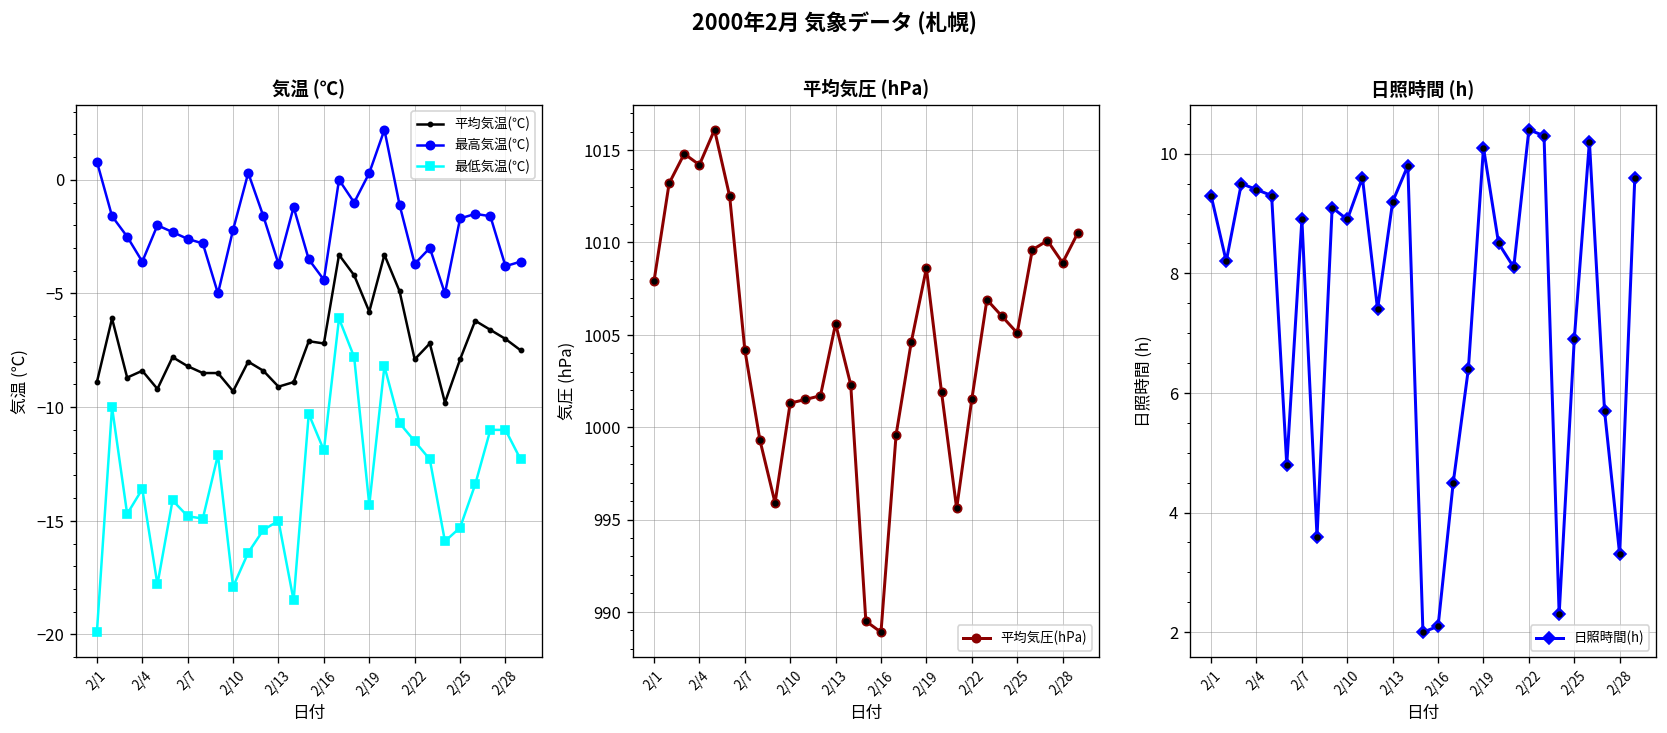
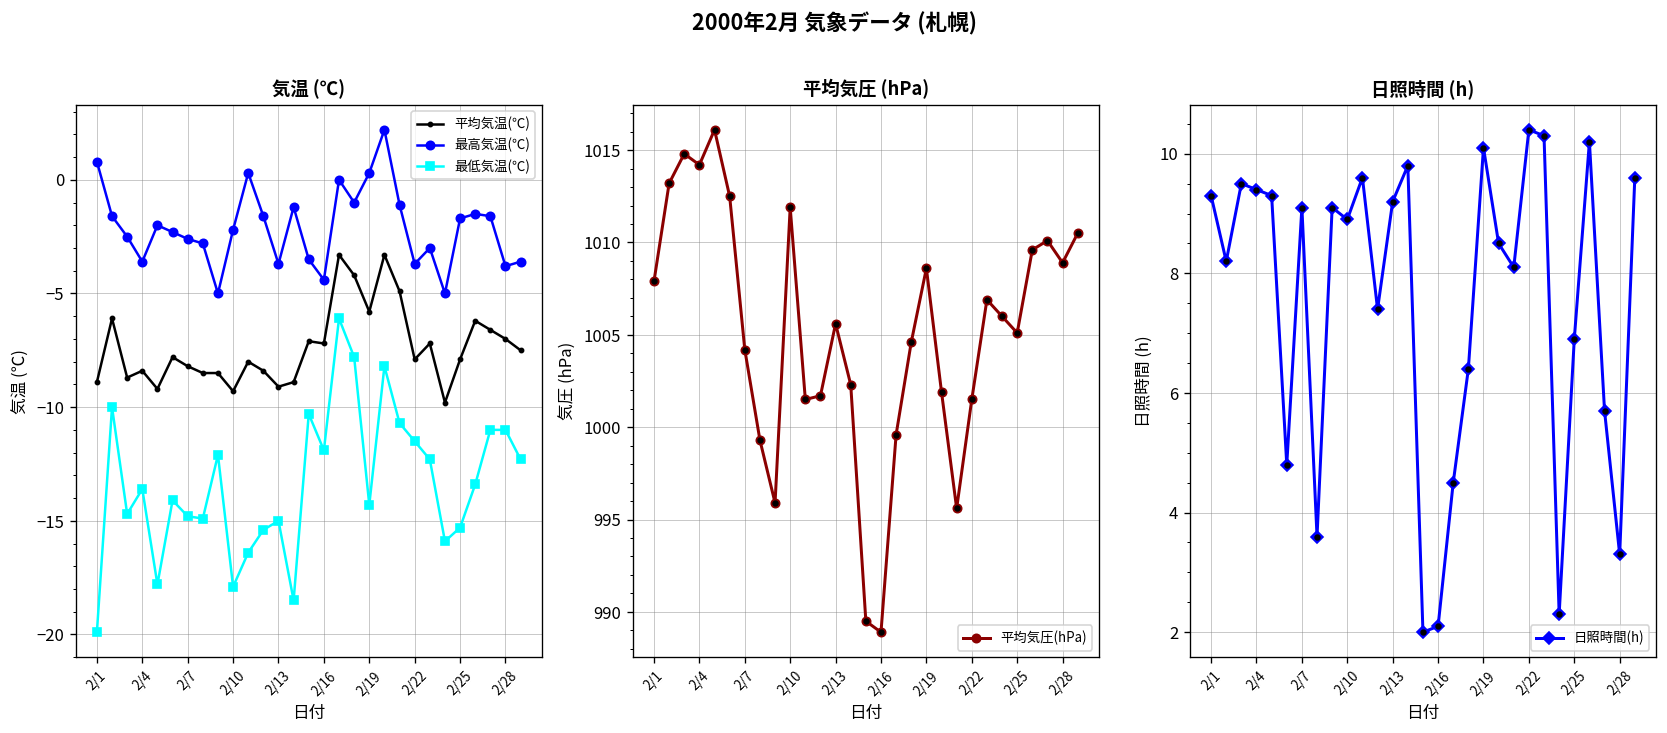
平均気圧 (hPa), 2/10: 1001.3 -> 1011.9
日照時間 (h), 2/7: 8.9 -> 9.1
